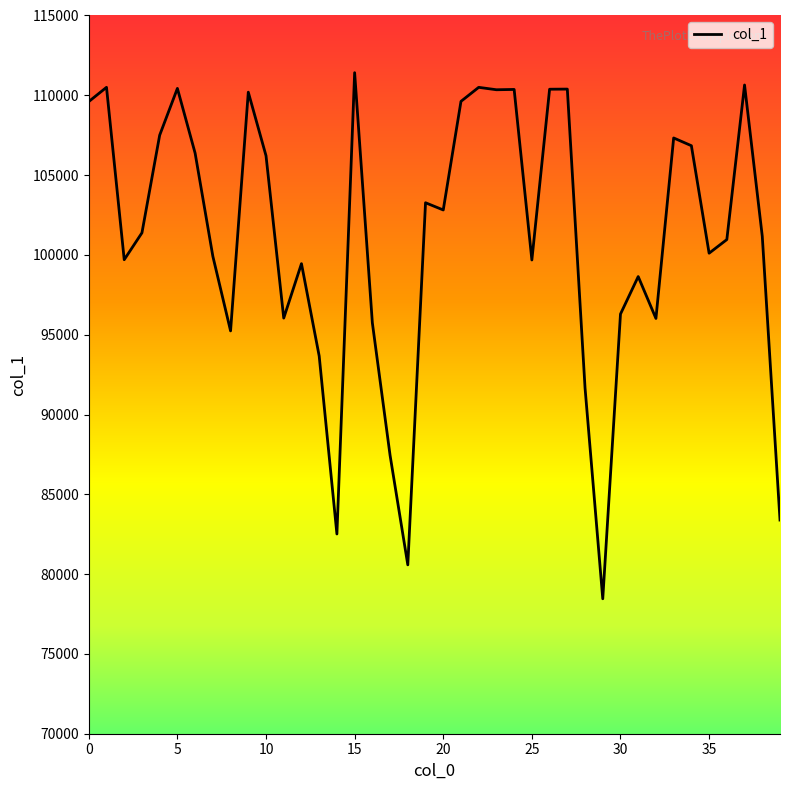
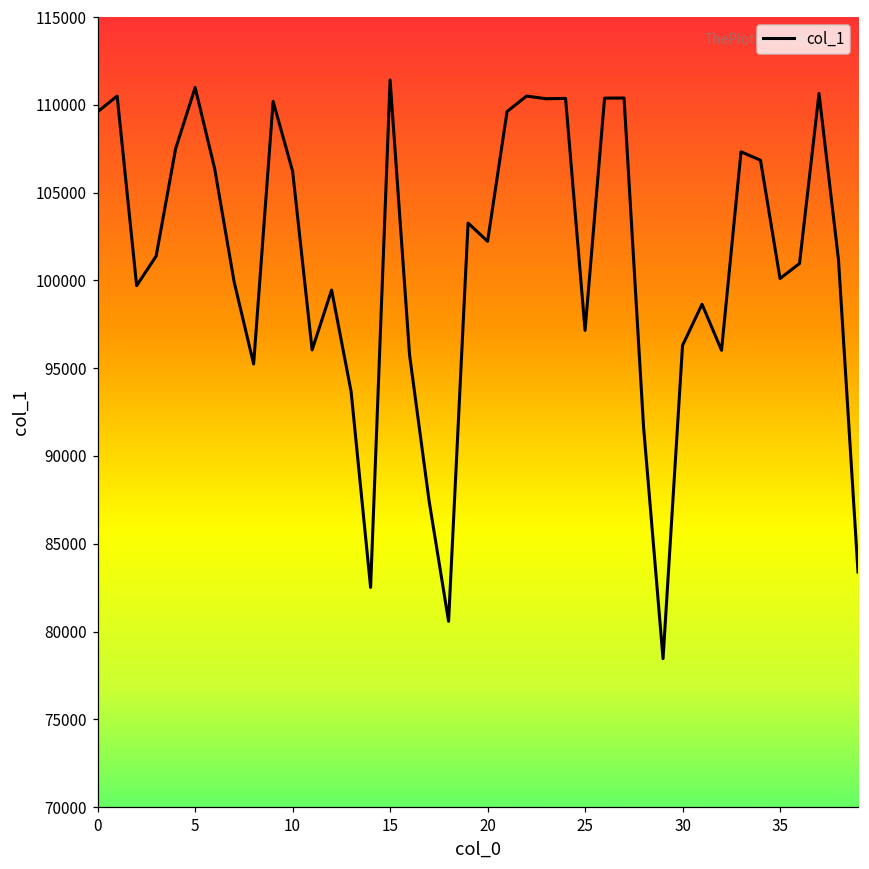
5: 110400 -> 111000
20: 102800 -> 102200
25: 99700 -> 97200
